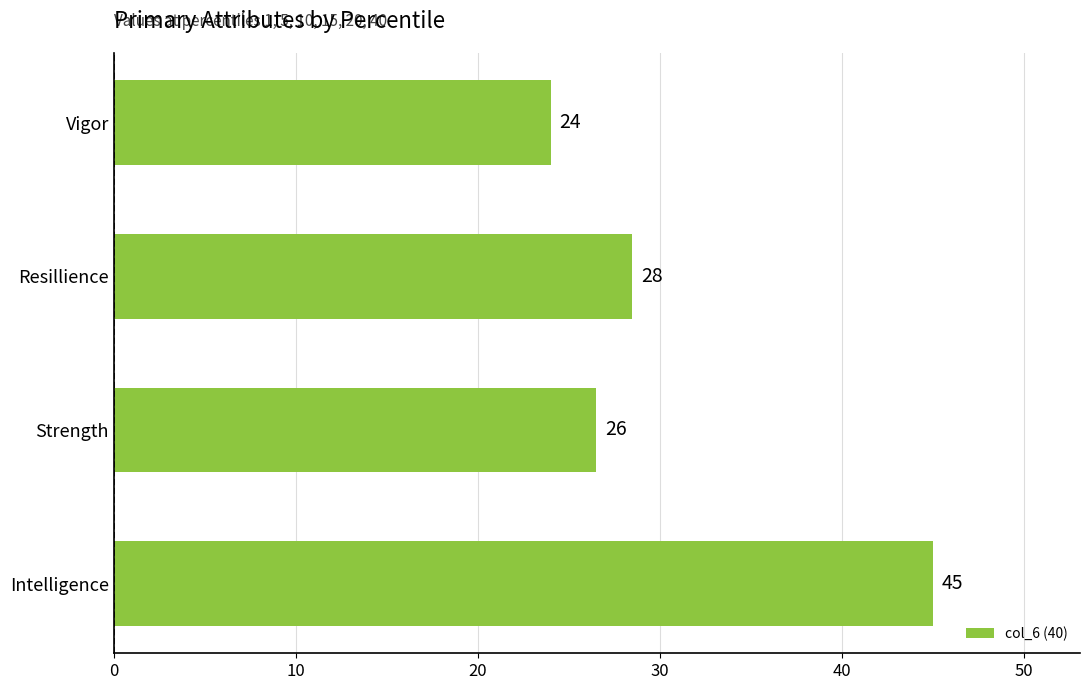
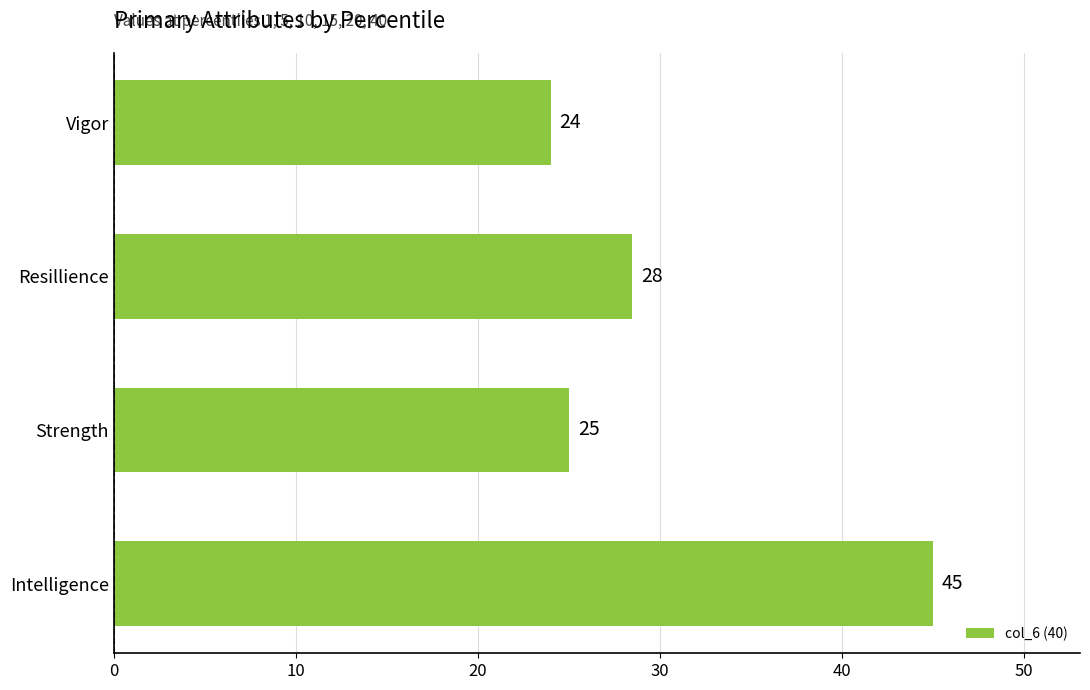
Strength: 26 -> 25
